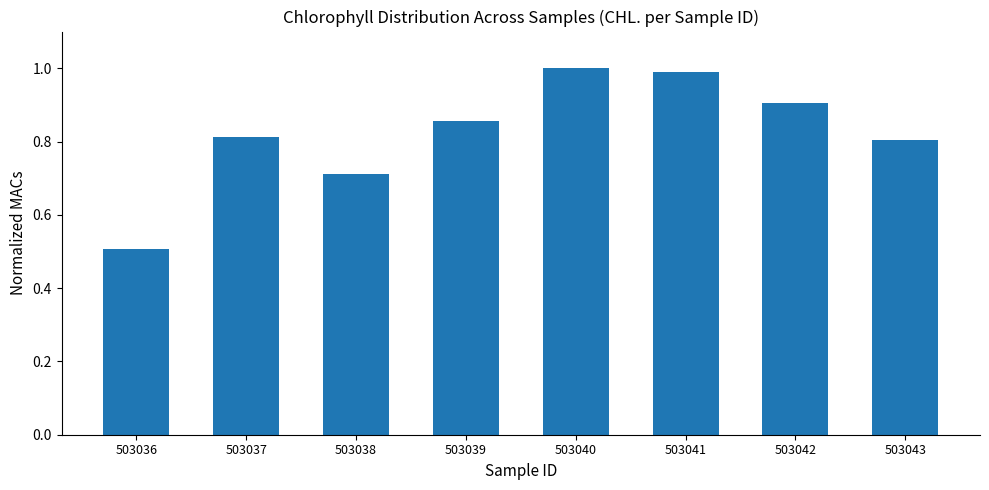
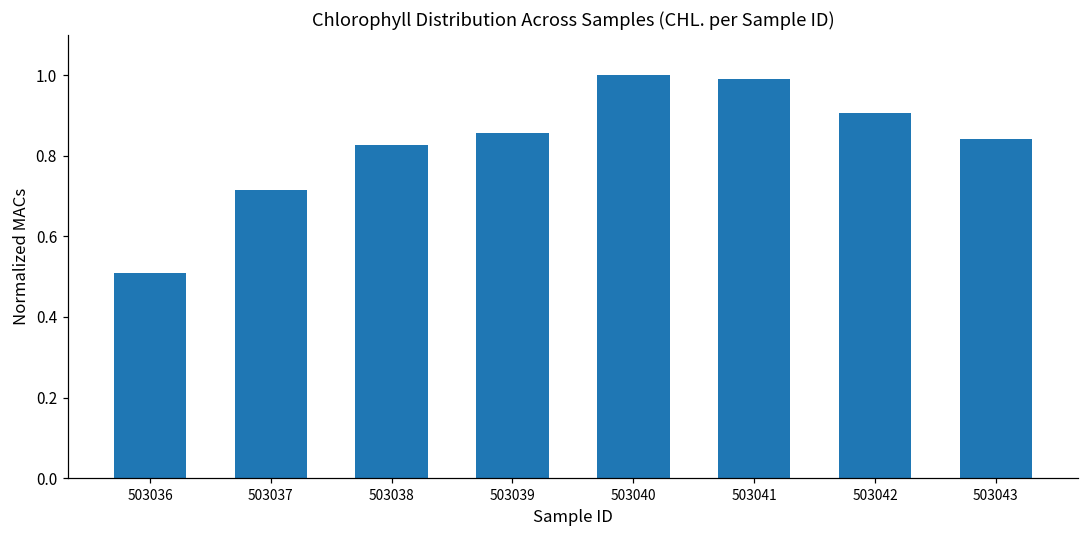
503037: 0.81 -> 0.71
503038: 0.71 -> 0.83
503043: 0.80 -> 0.84
